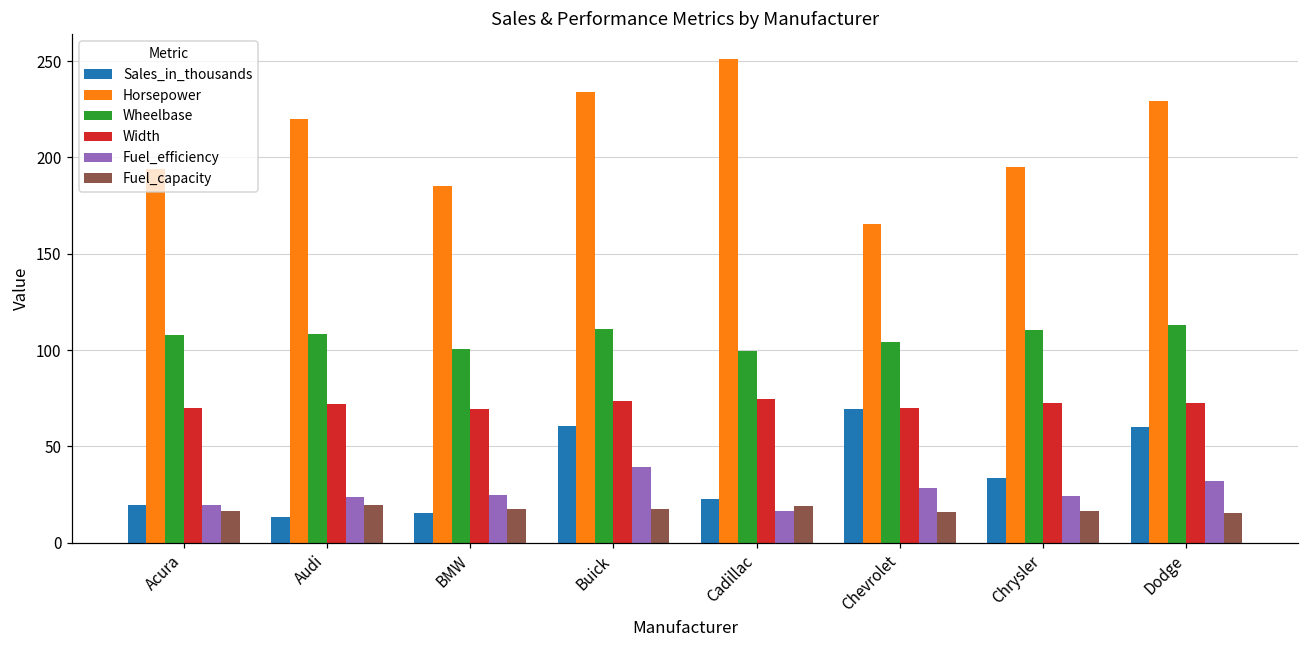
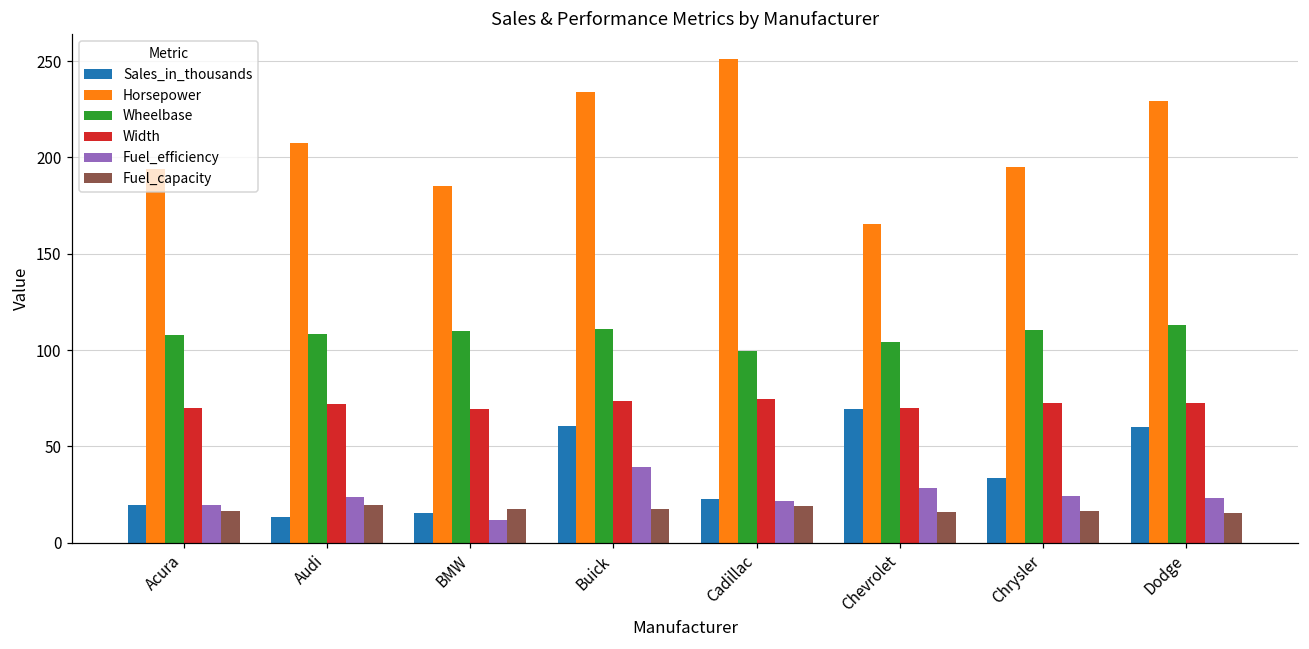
Horsepower, Audi: 220 -> 207
Wheelbase, BMW: 100 -> 110
Fuel_efficiency, BMW: 25 -> 12
Fuel_efficiency, Cadillac: 17 -> 21
Fuel_efficiency, Dodge: 32 -> 23
